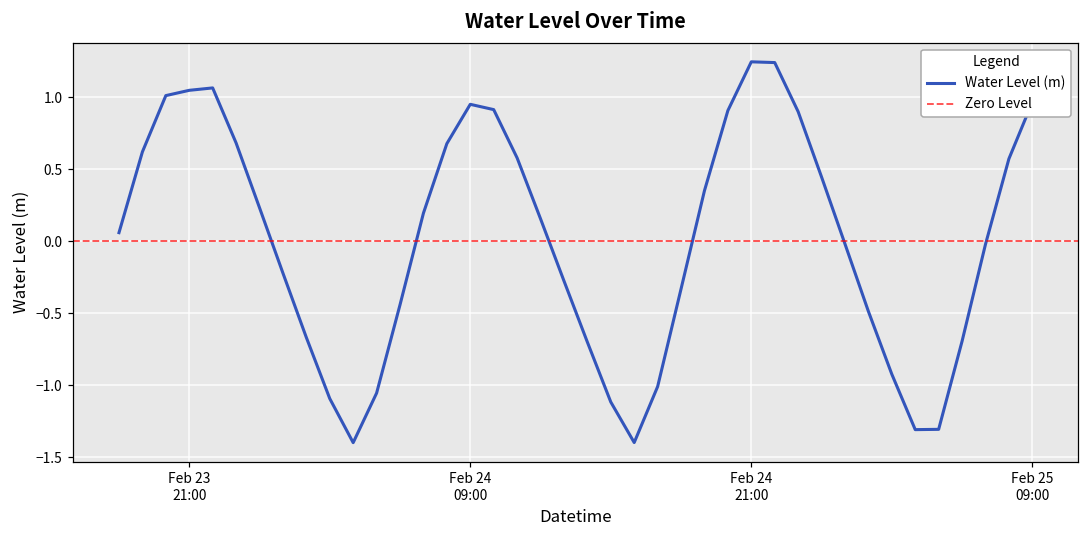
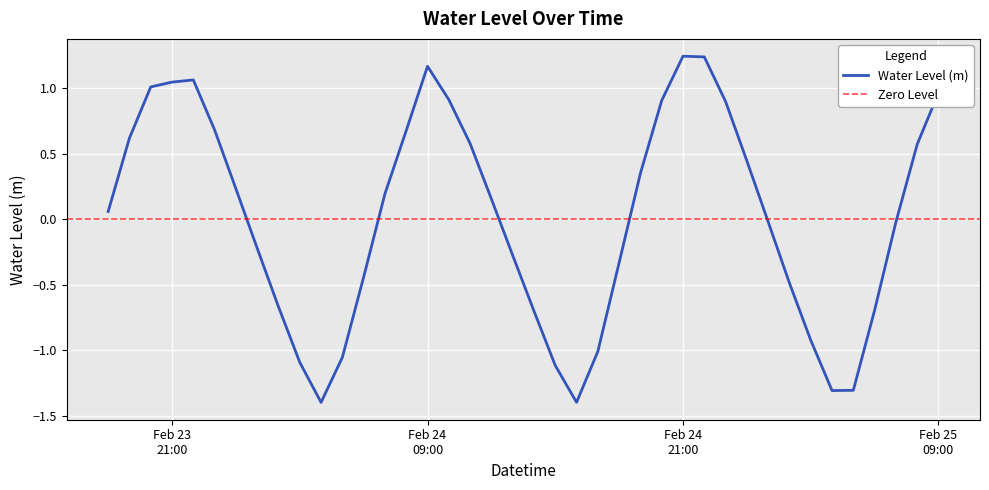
Feb 24 09:00: 0.95 -> 1.17
